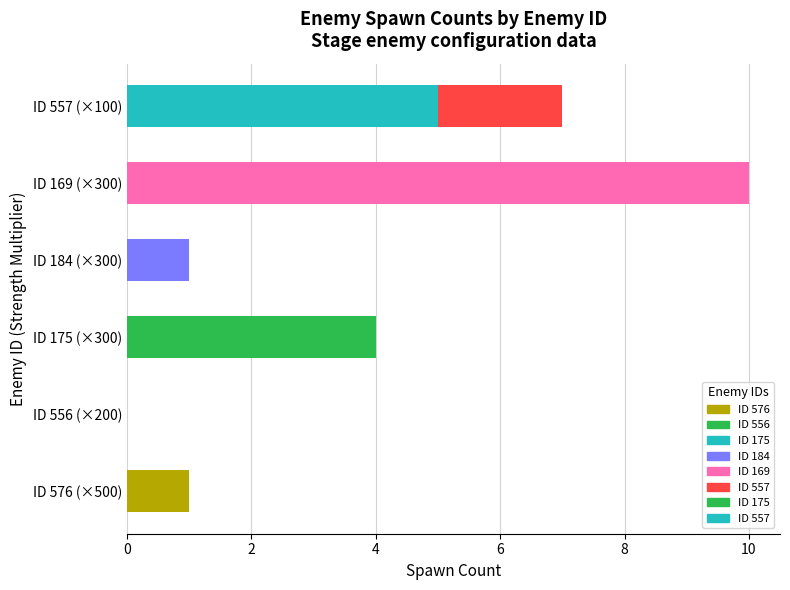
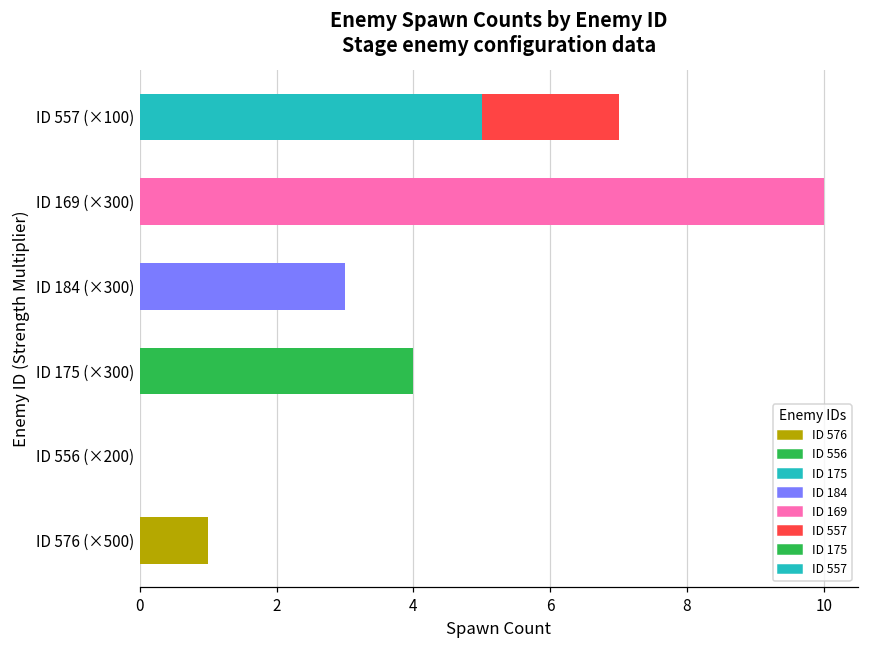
ID 184 (×300): 1 -> 3
